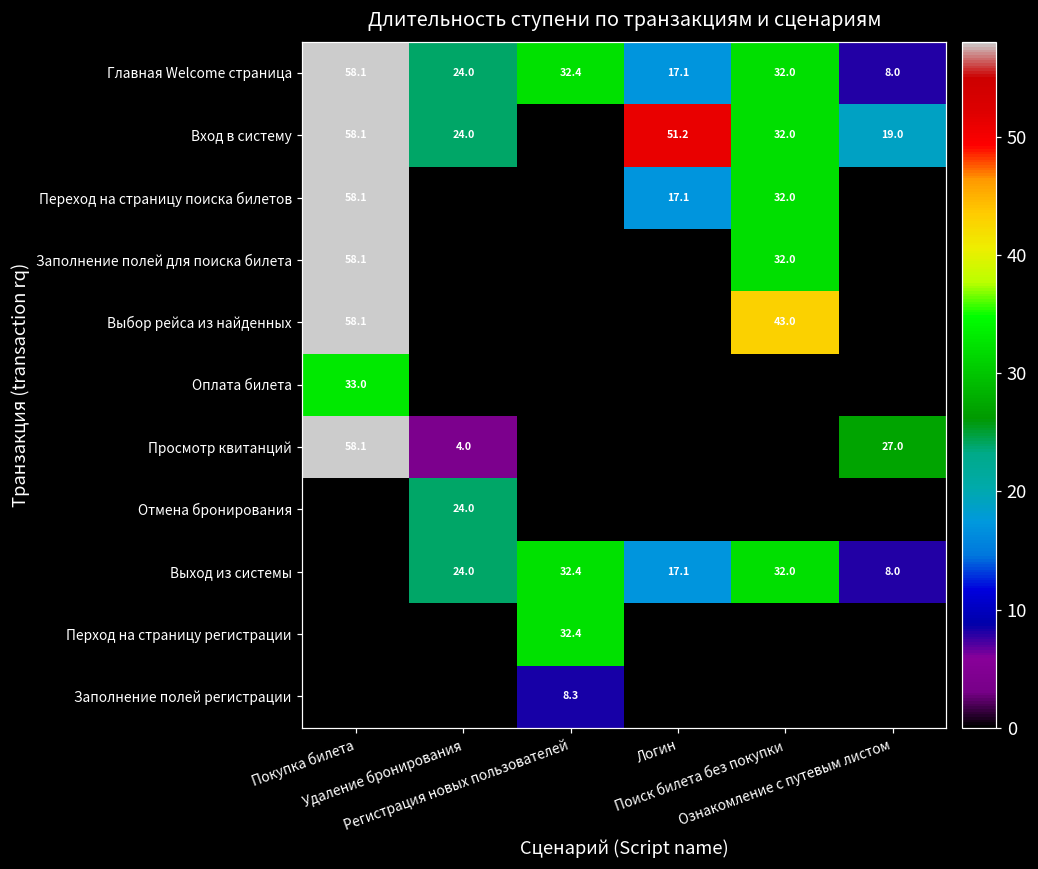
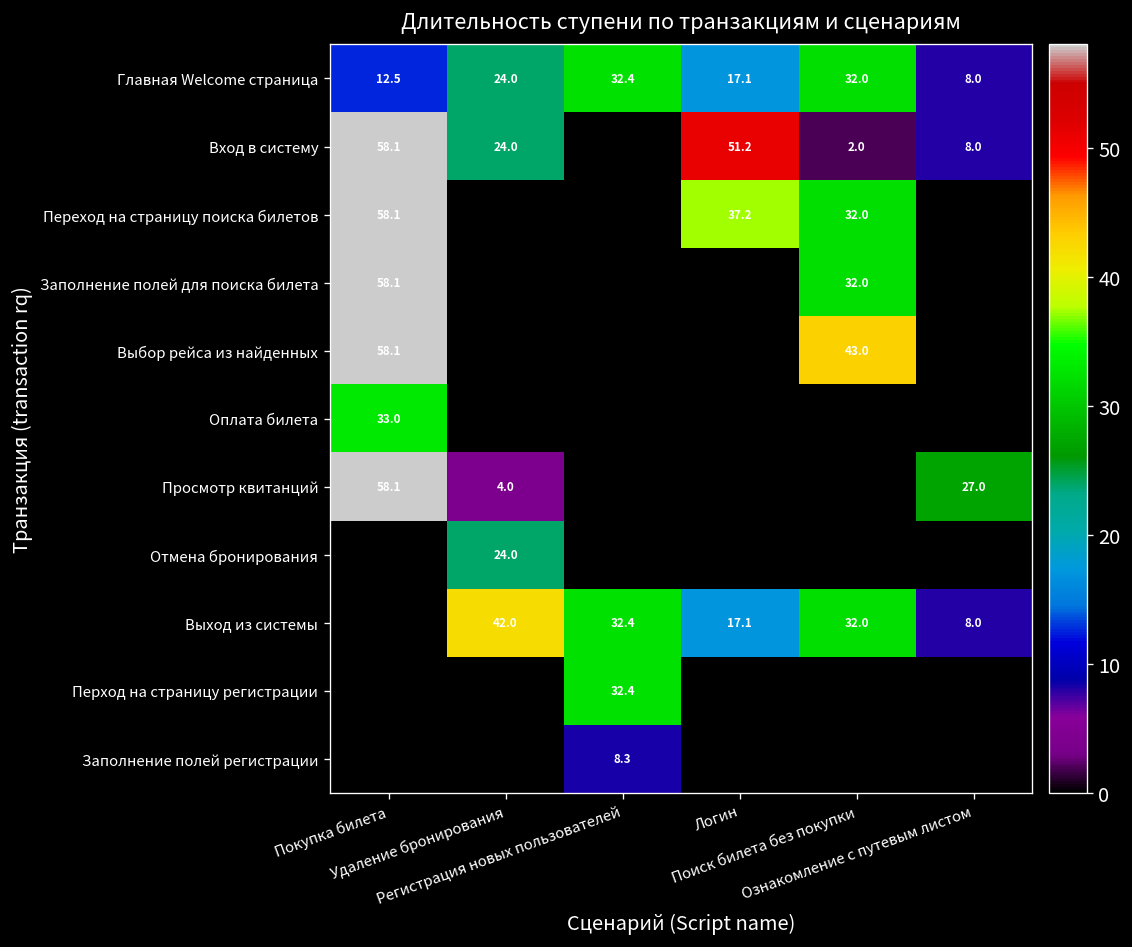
Главная Welcome страница, Покупка билета: 58.1 -> 12.5
Вход в систему, Поиск билета без покупки: 32.0 -> 2.0
Вход в систему, Ознакомление с путевым листом: 19.0 -> 8.0
Переход на страницу поиска билетов, Логин: 17.1 -> 37.2
Выход из системы, Удаление бронирования: 24.0 -> 42.0
